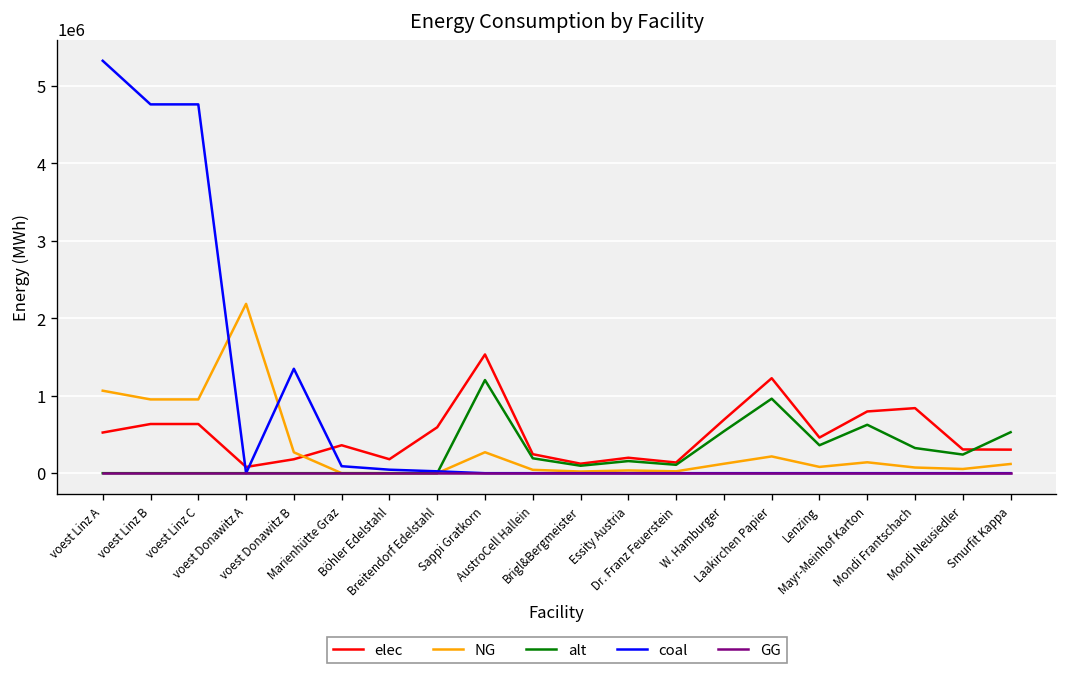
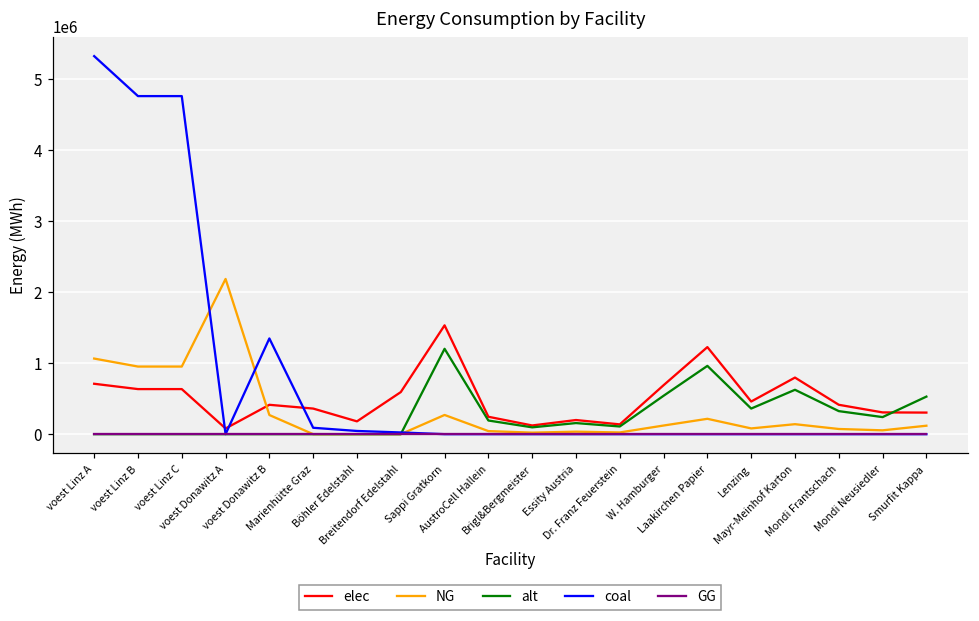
elec, voest Linz A: 500000 -> 700000
elec, voest Donawitz B: 200000 -> 400000
elec, Mondi Frantschach: 800000 -> 400000
